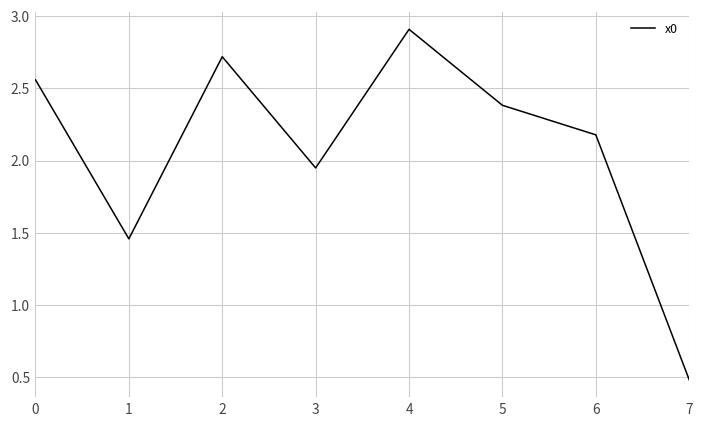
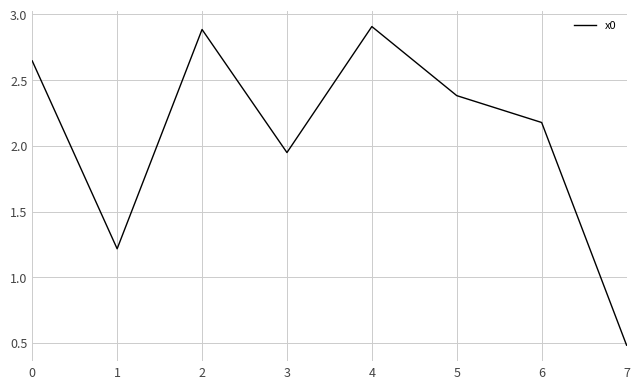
0: 2.56 -> 2.65
1: 1.46 -> 1.22
2: 2.72 -> 2.89
